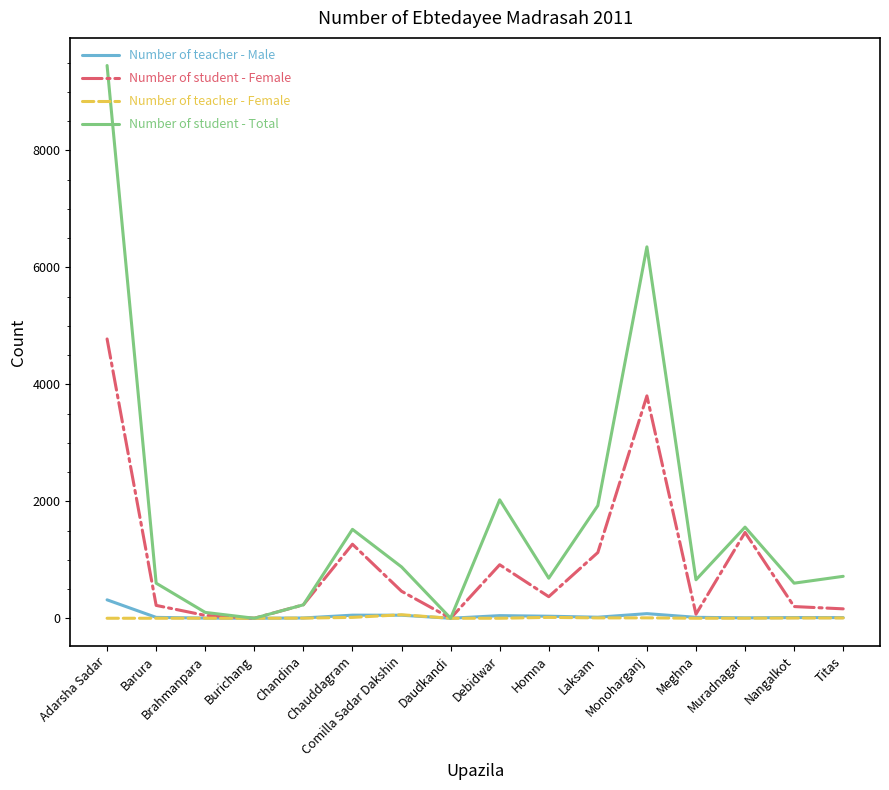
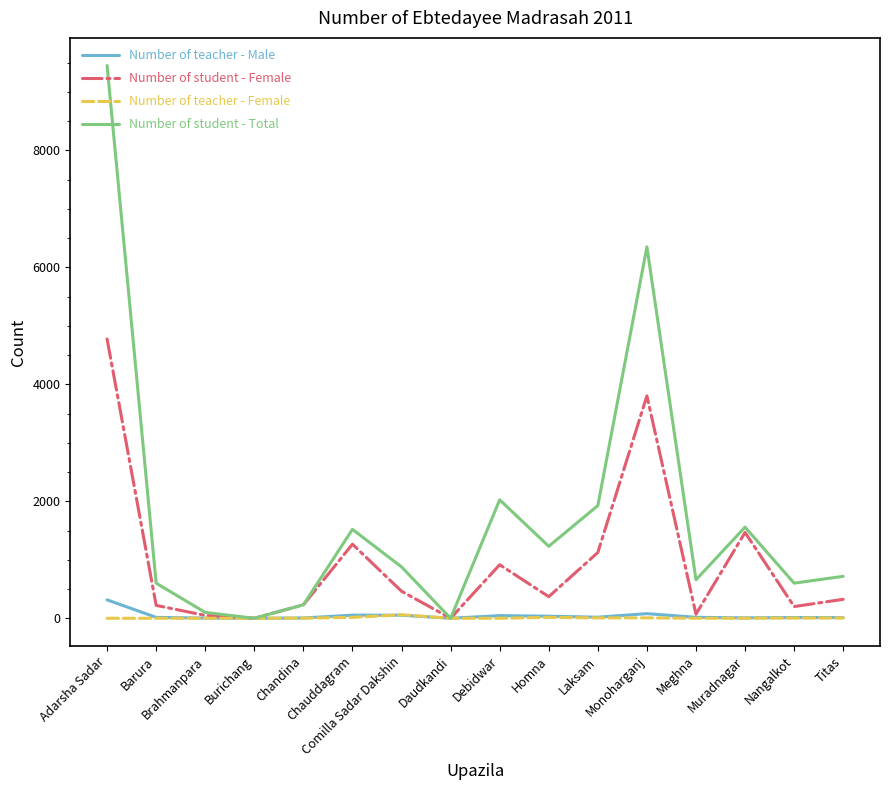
Number of student - Total, Homna: 700 -> 1200
Number of student - Female, Titas: 200 -> 300
